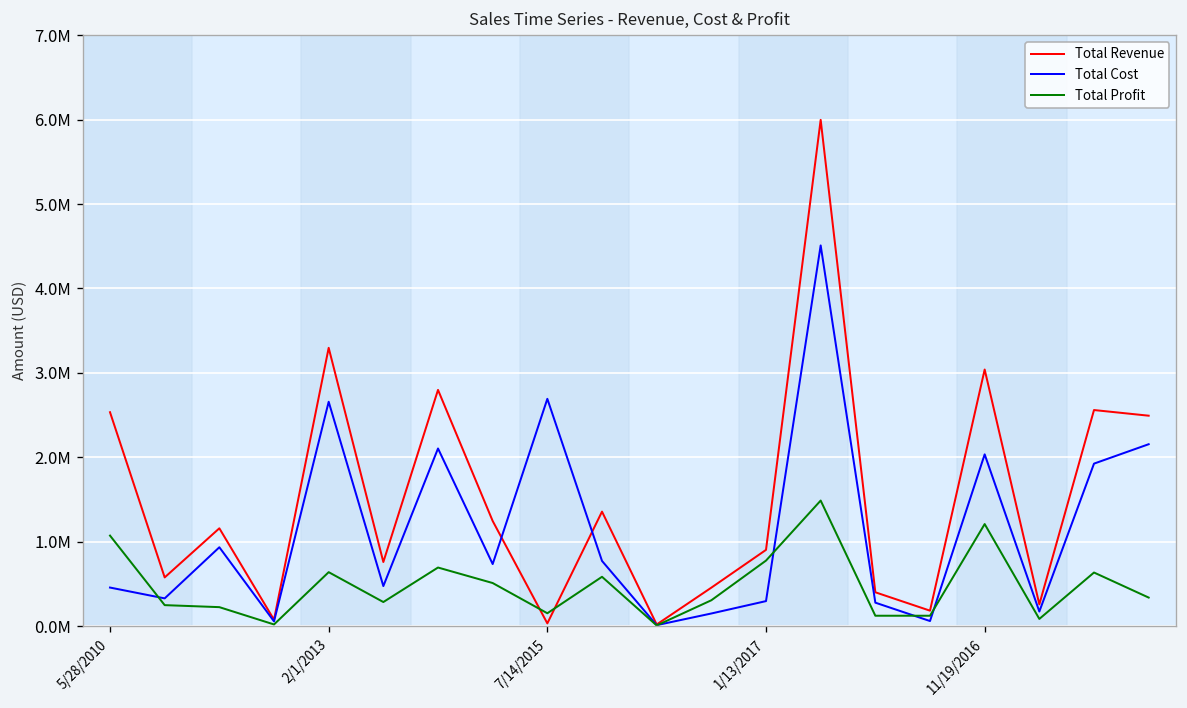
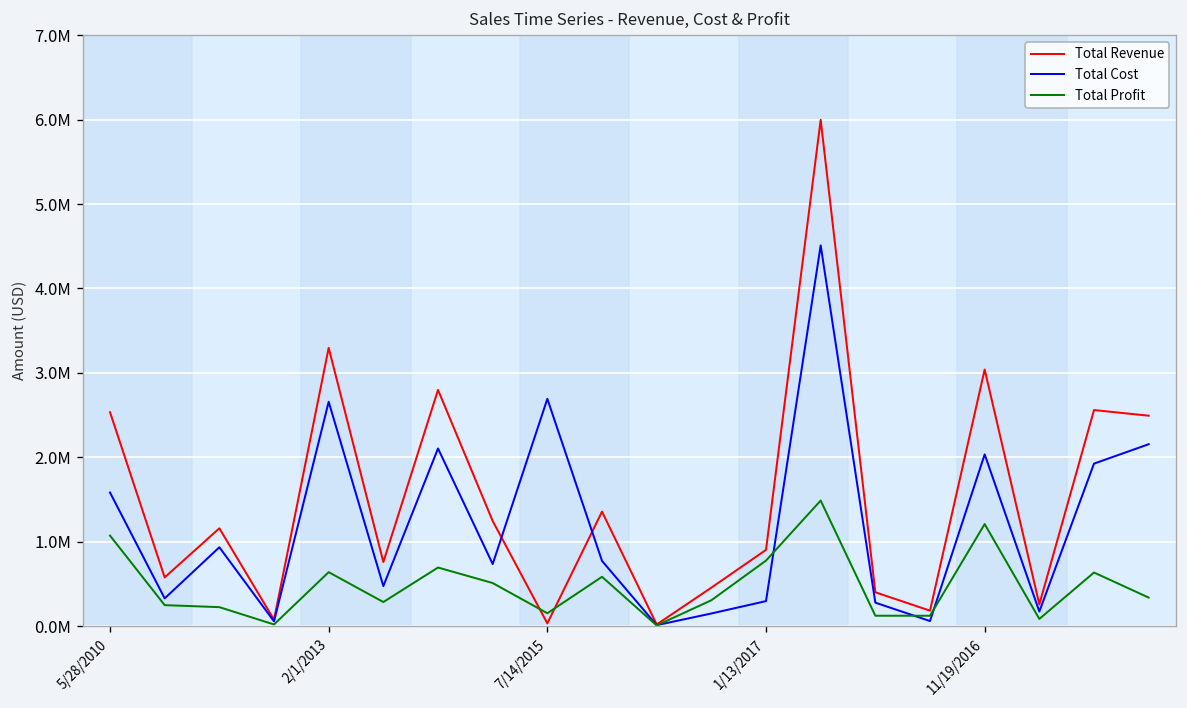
Total Cost, 5/28/2010: 500000 -> 1600000
